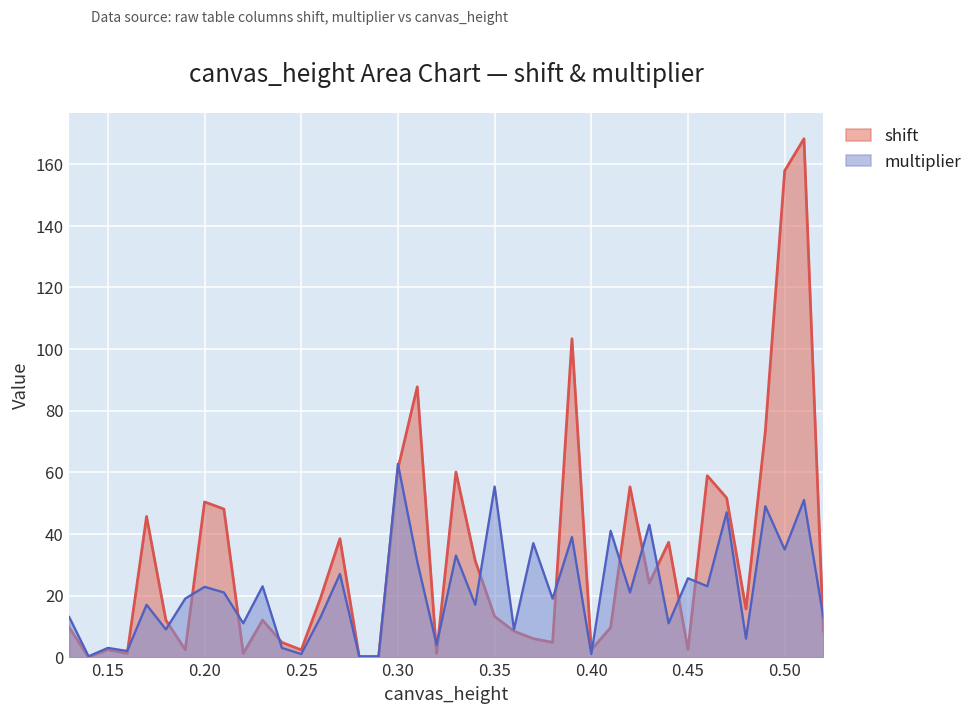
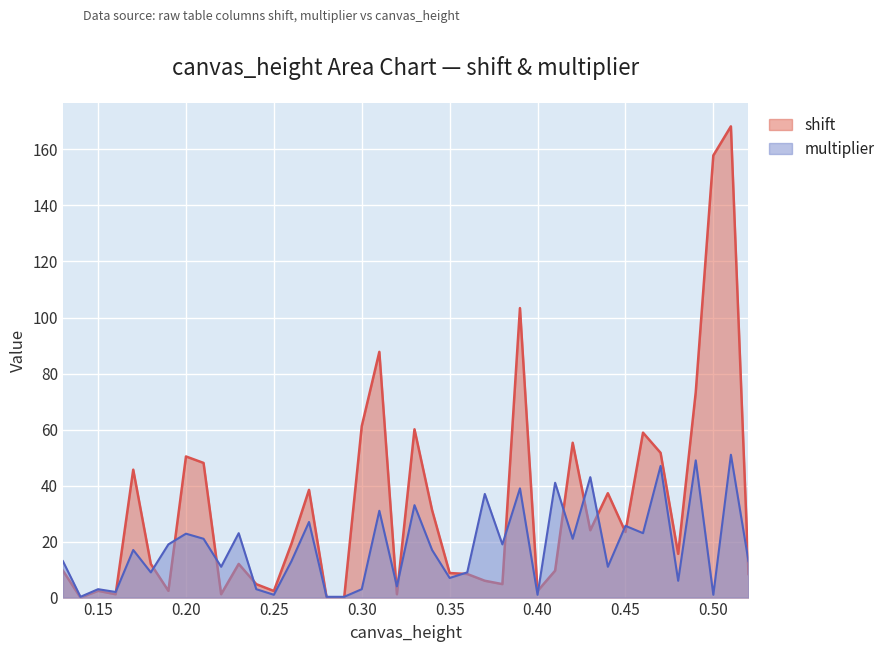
multiplier, 0.30: 63 -> 3
shift, 0.35: 13 -> 9
multiplier, 0.35: 55 -> 7
shift, 0.45: 2 -> 23
multiplier, 0.50: 35 -> 1
